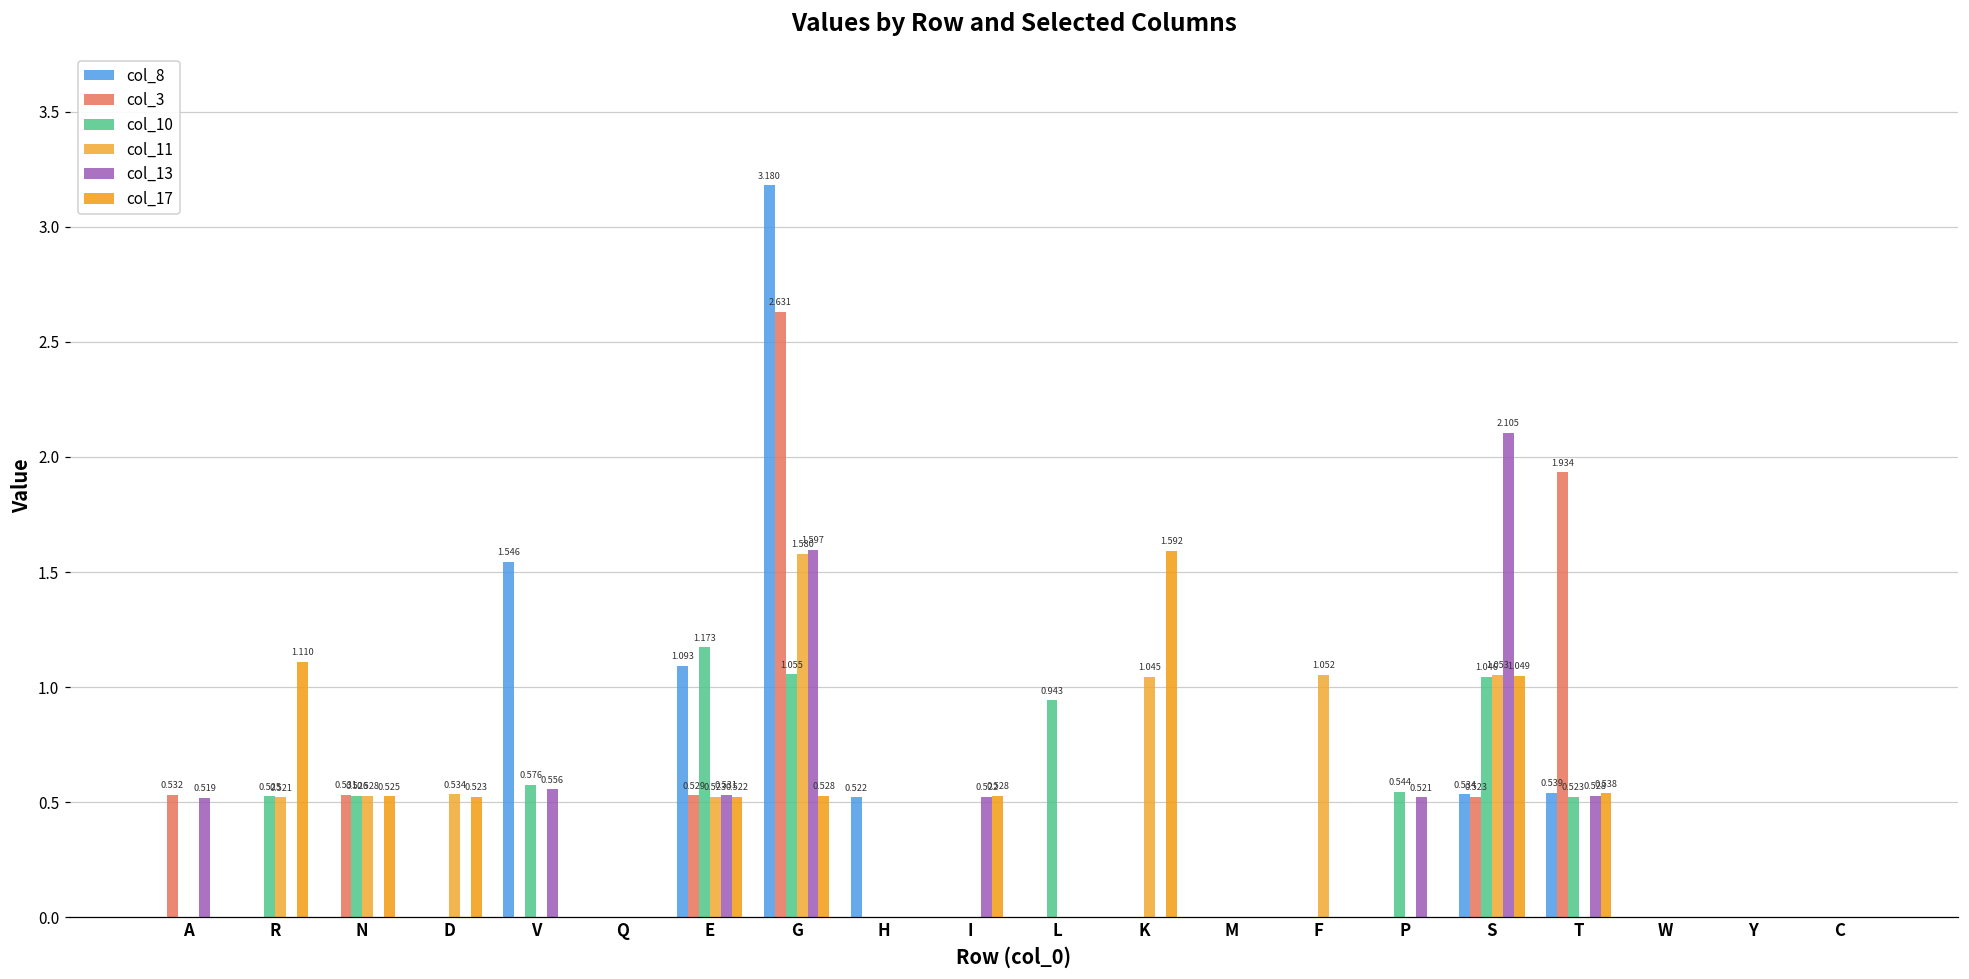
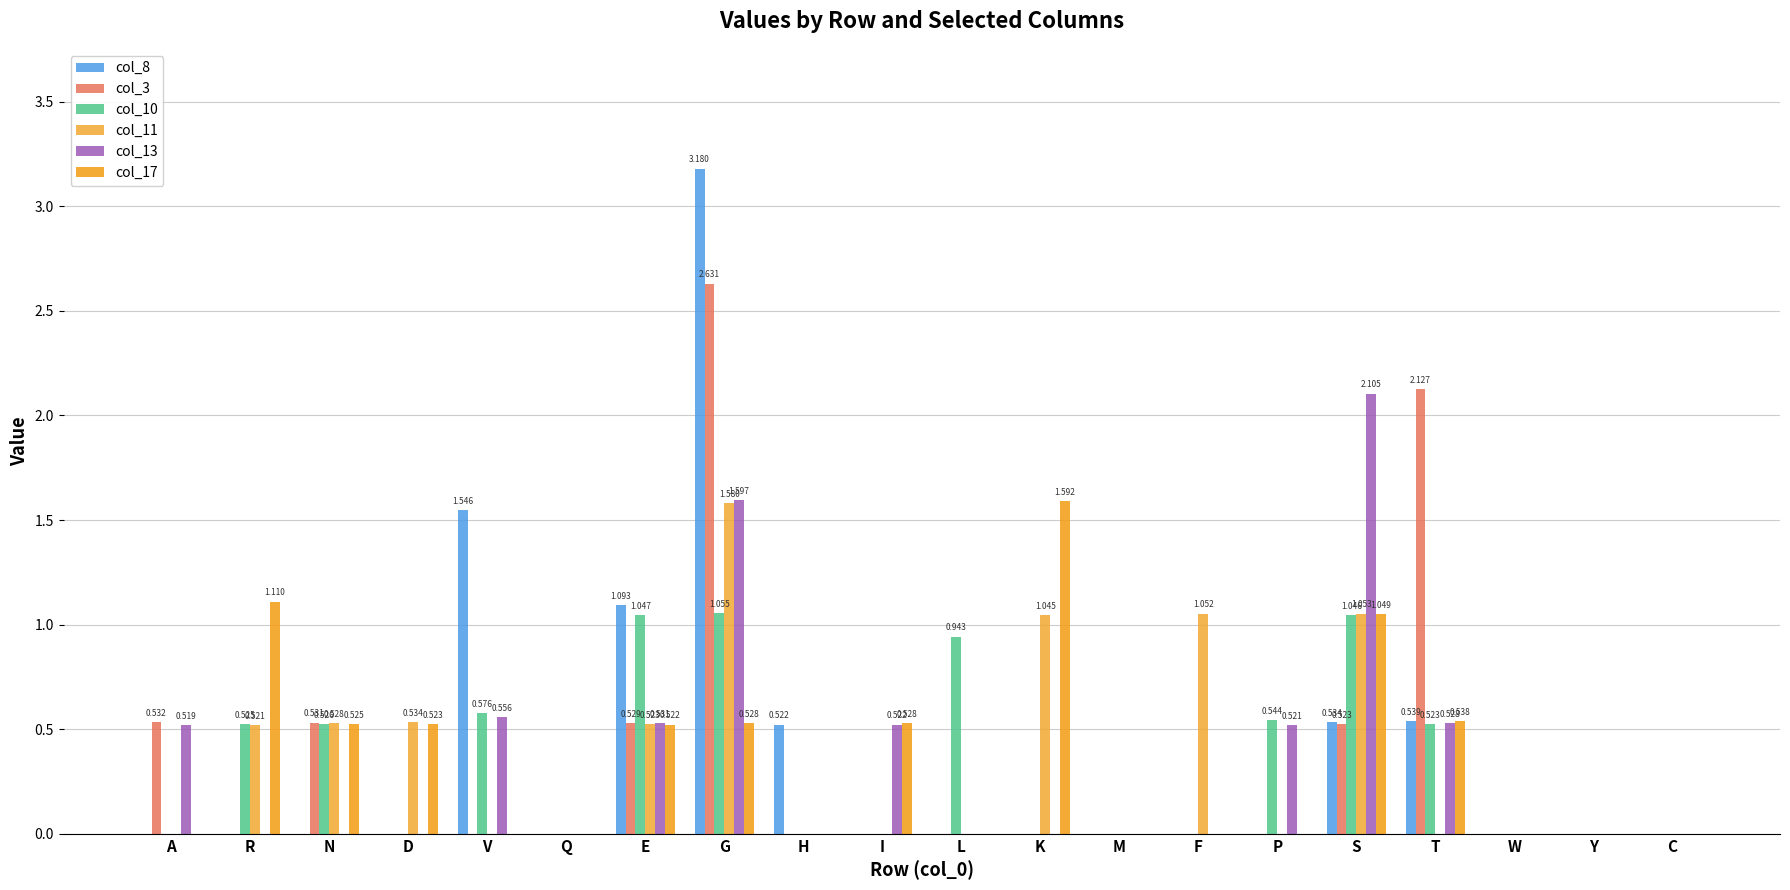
col_10, E: 1.173 -> 1.047
col_3, T: 1.934 -> 2.127
